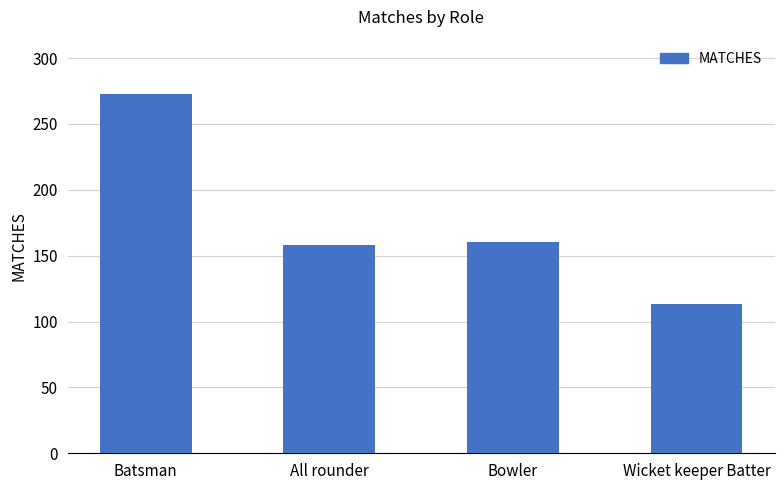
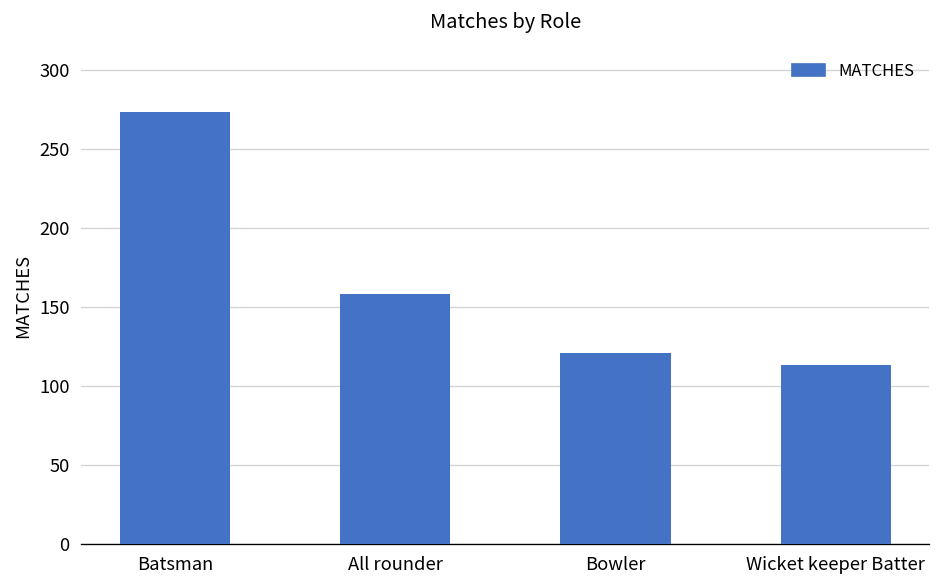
Bowler: 160 -> 121
